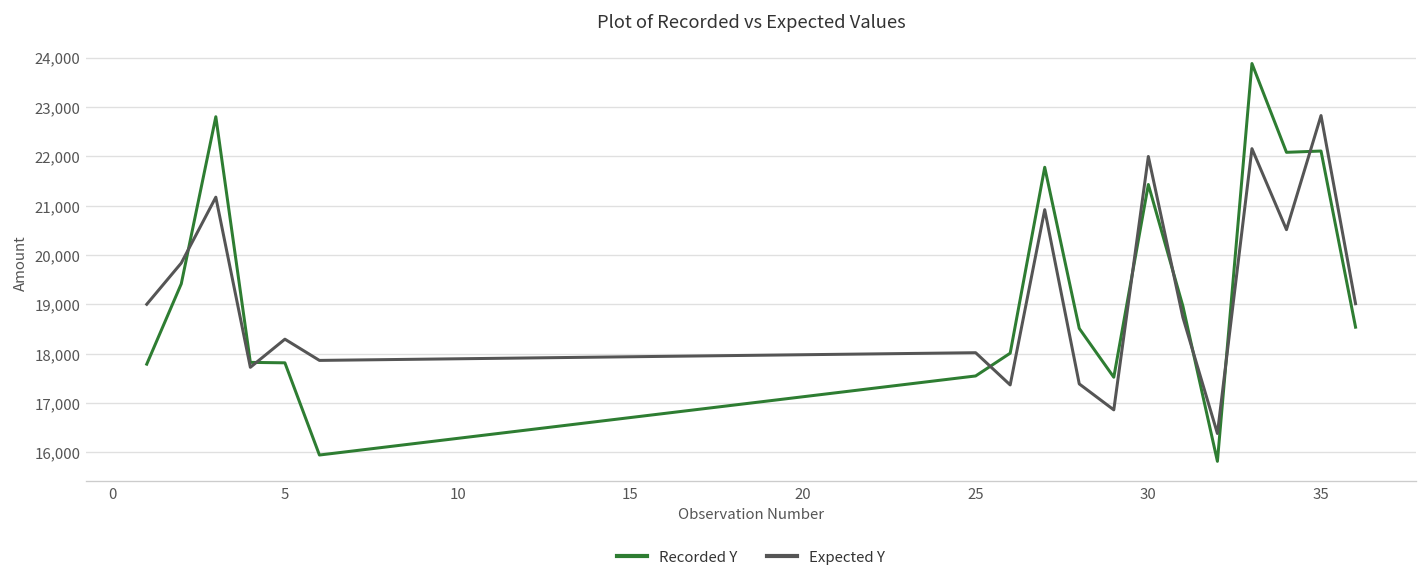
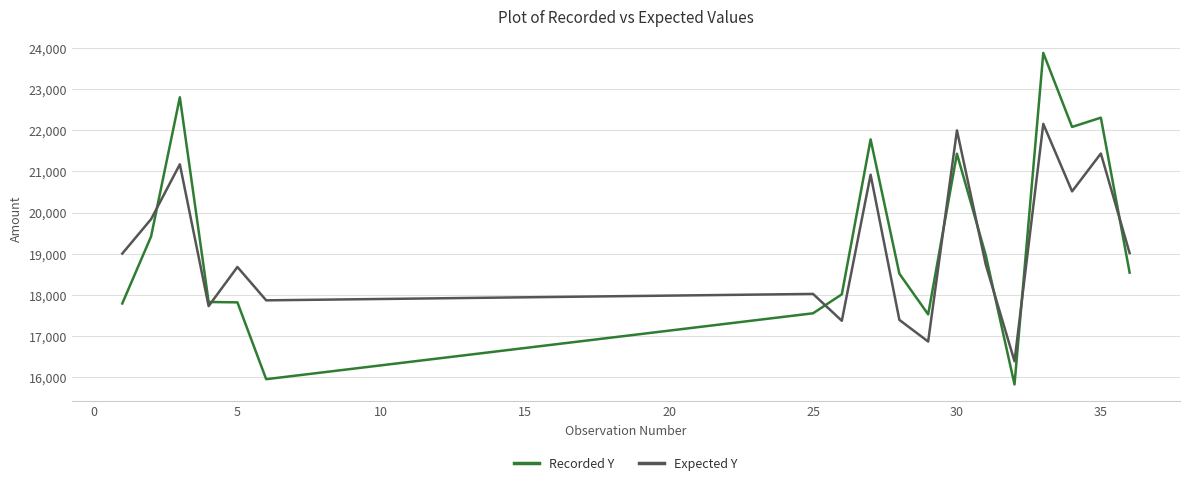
Expected Y, 5: 18,300 -> 18,700
Recorded Y, 35: 22,100 -> 22,300
Expected Y, 35: 22,800 -> 21,400
